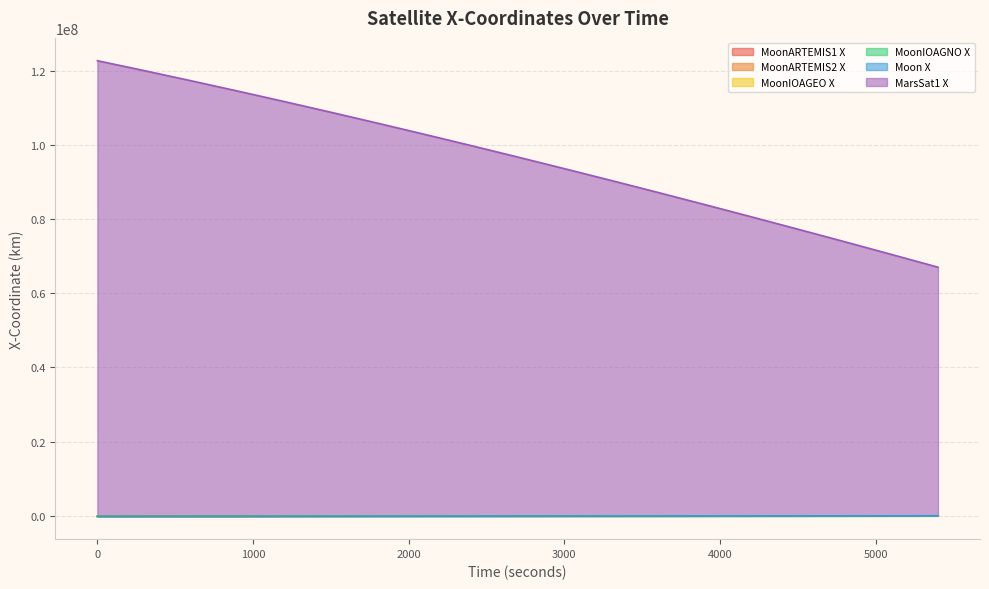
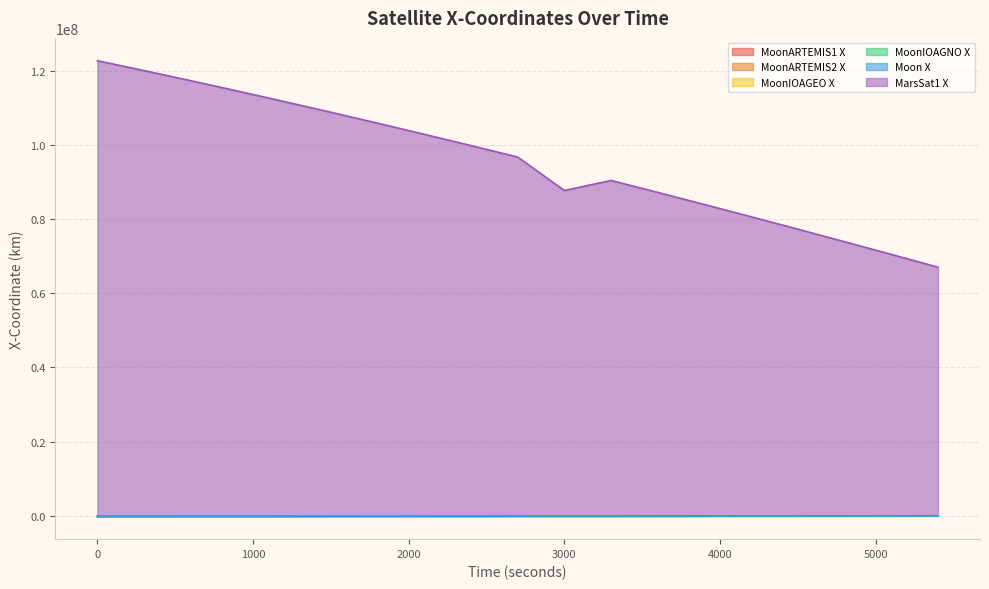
MarsSat1 X, 3000: 94000000 -> 88000000
